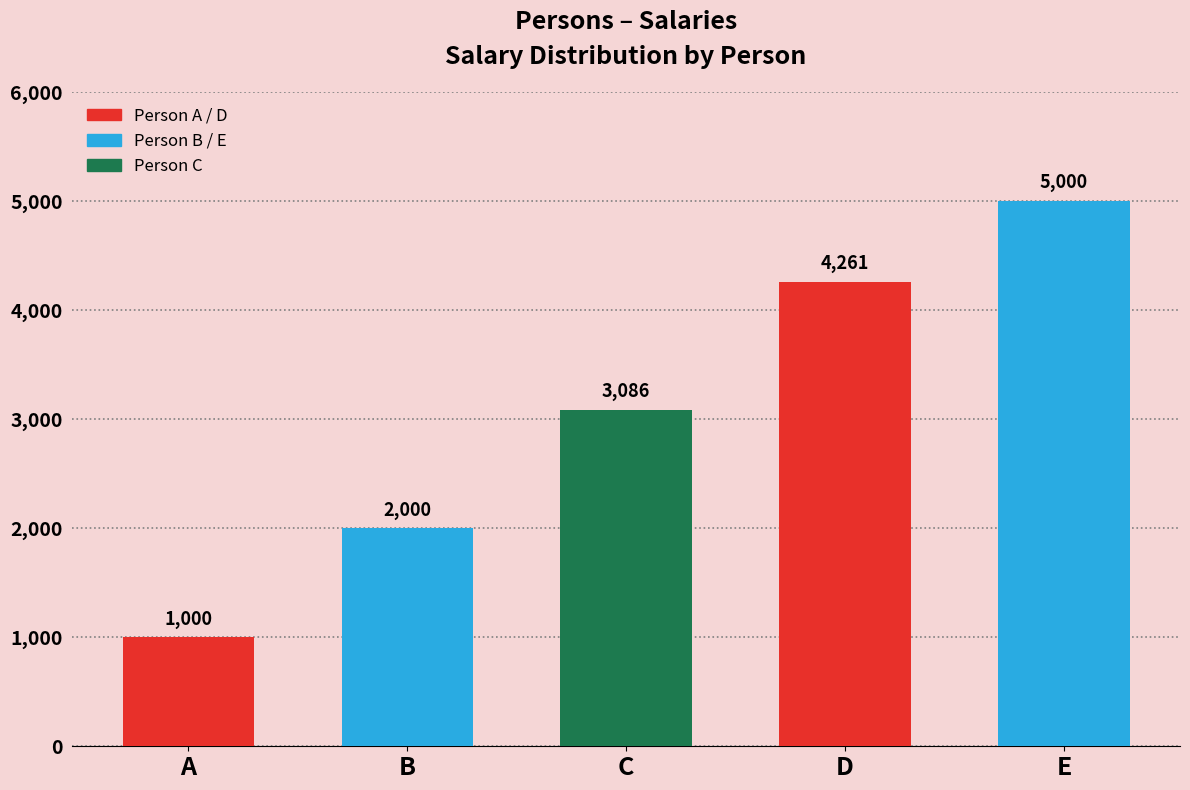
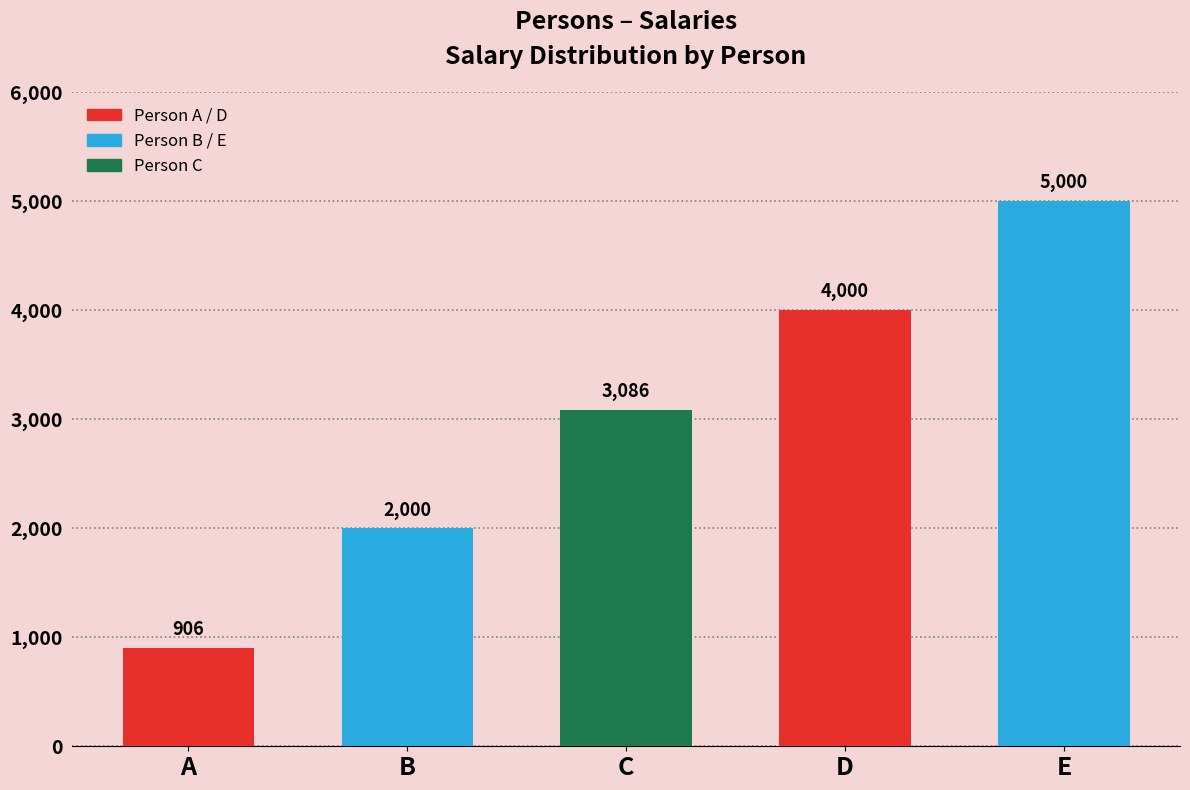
A: 1,000 -> 906
D: 4,261 -> 4,000
